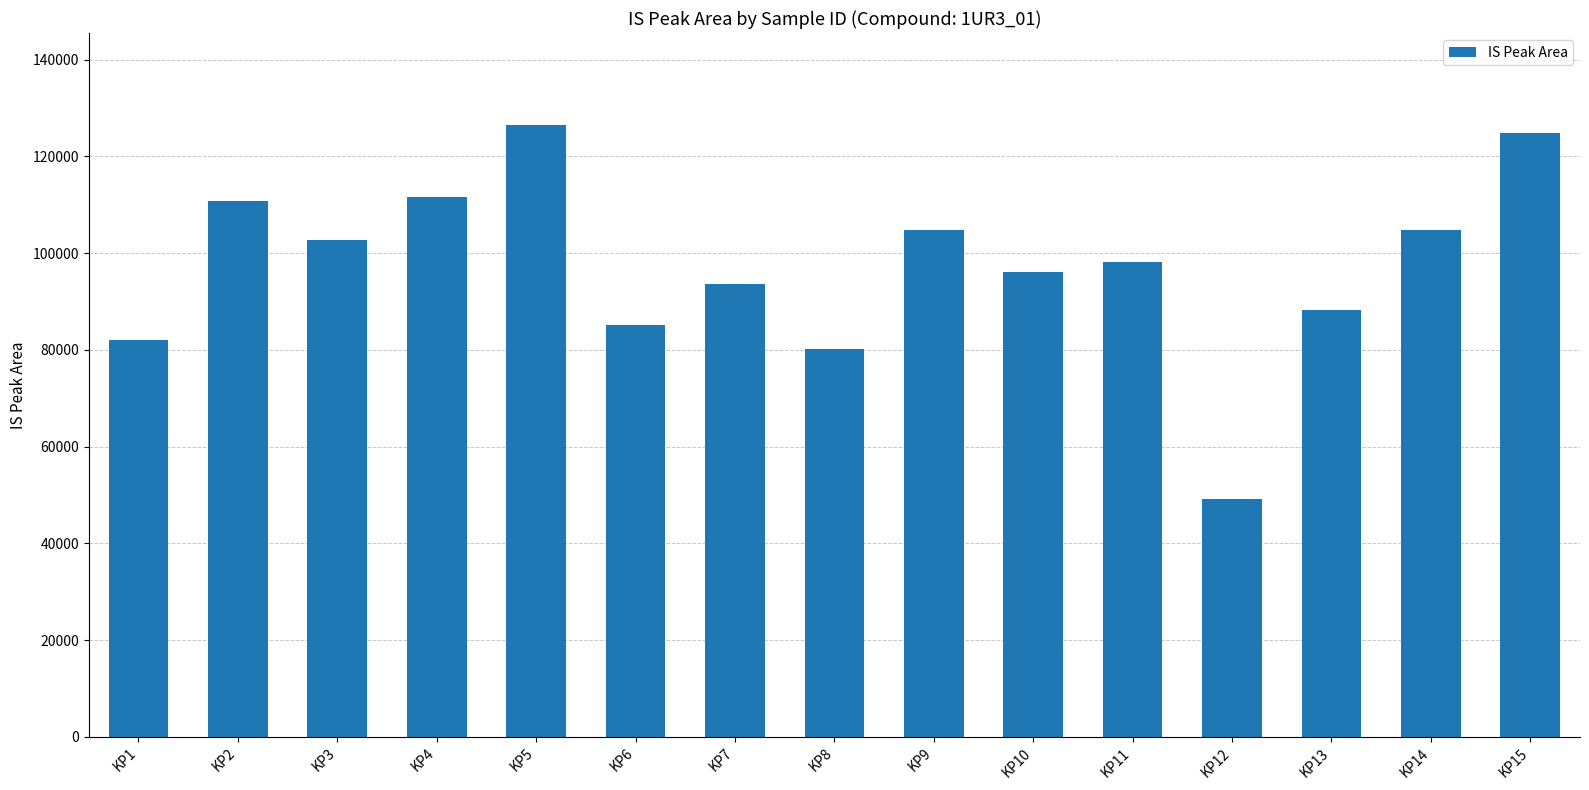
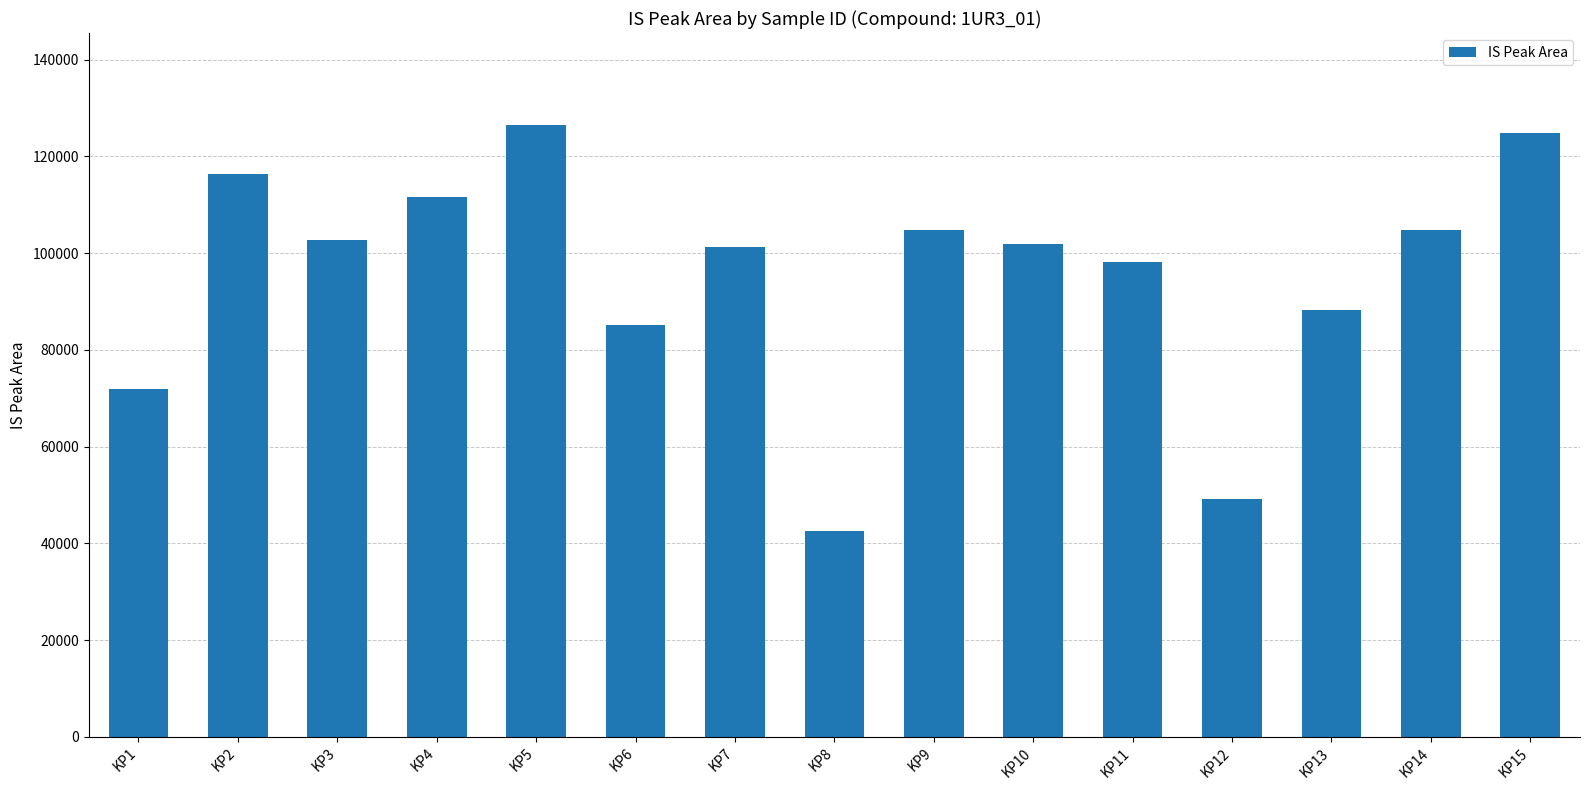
KP1: 82000 -> 72000
KP2: 111000 -> 116000
KP7: 94000 -> 101000
KP8: 80000 -> 43000
KP10: 96000 -> 102000
